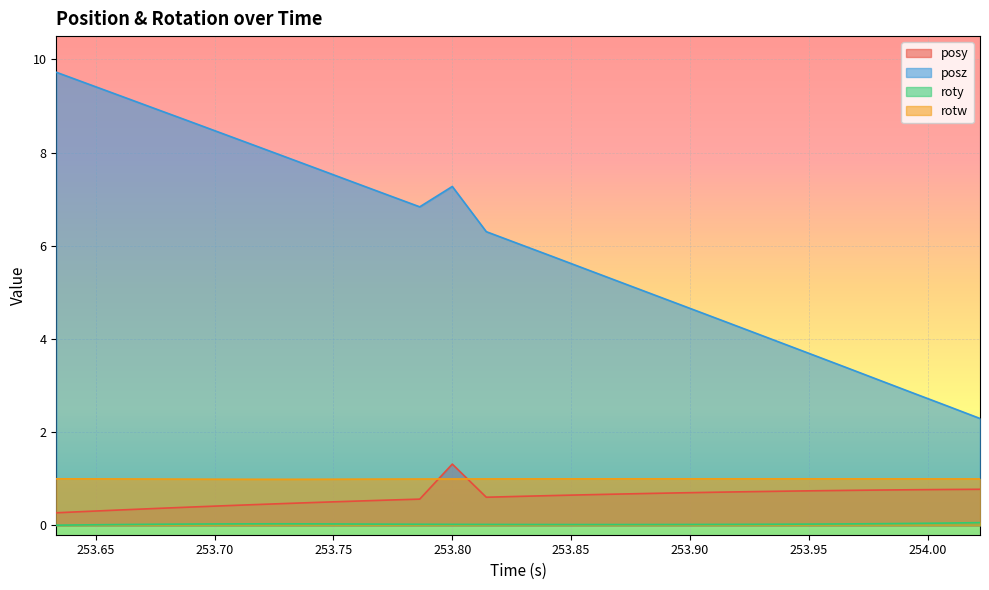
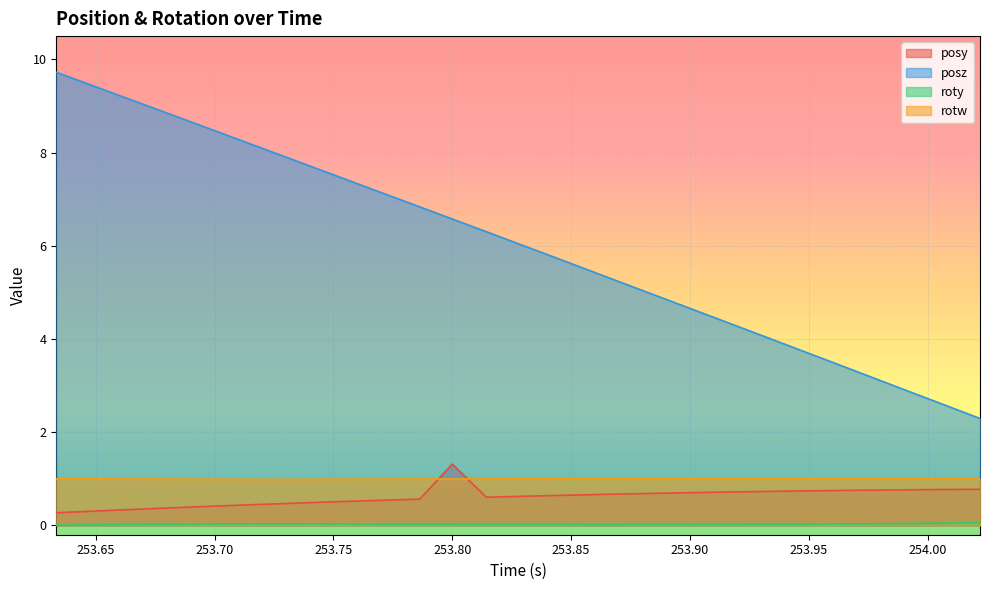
posz, 253.80: 7.3 -> 6.6
